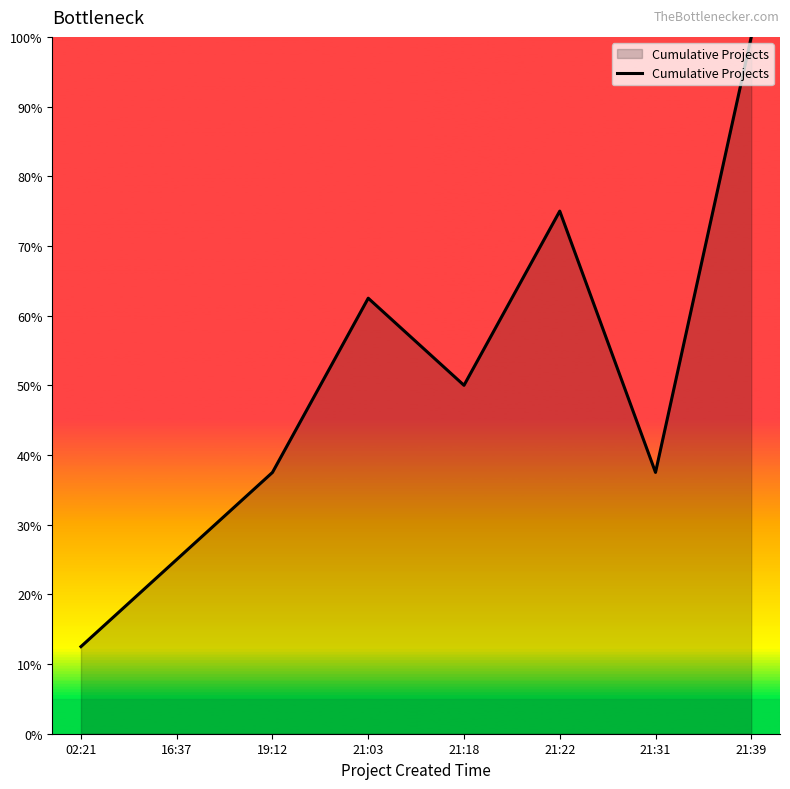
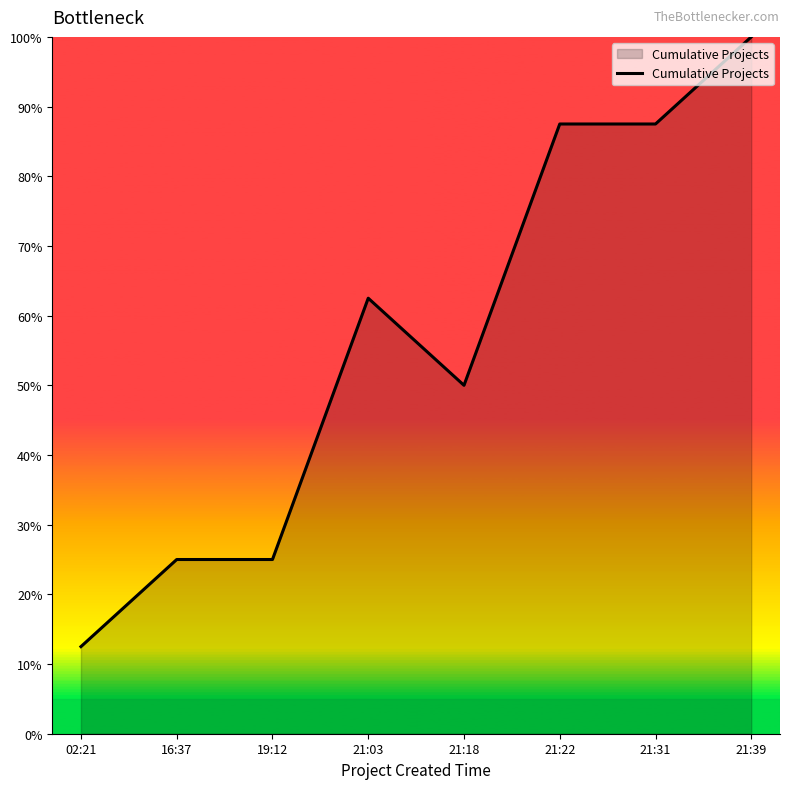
19:12: 38% -> 25%
21:22: 75% -> 88%
21:31: 38% -> 88%
